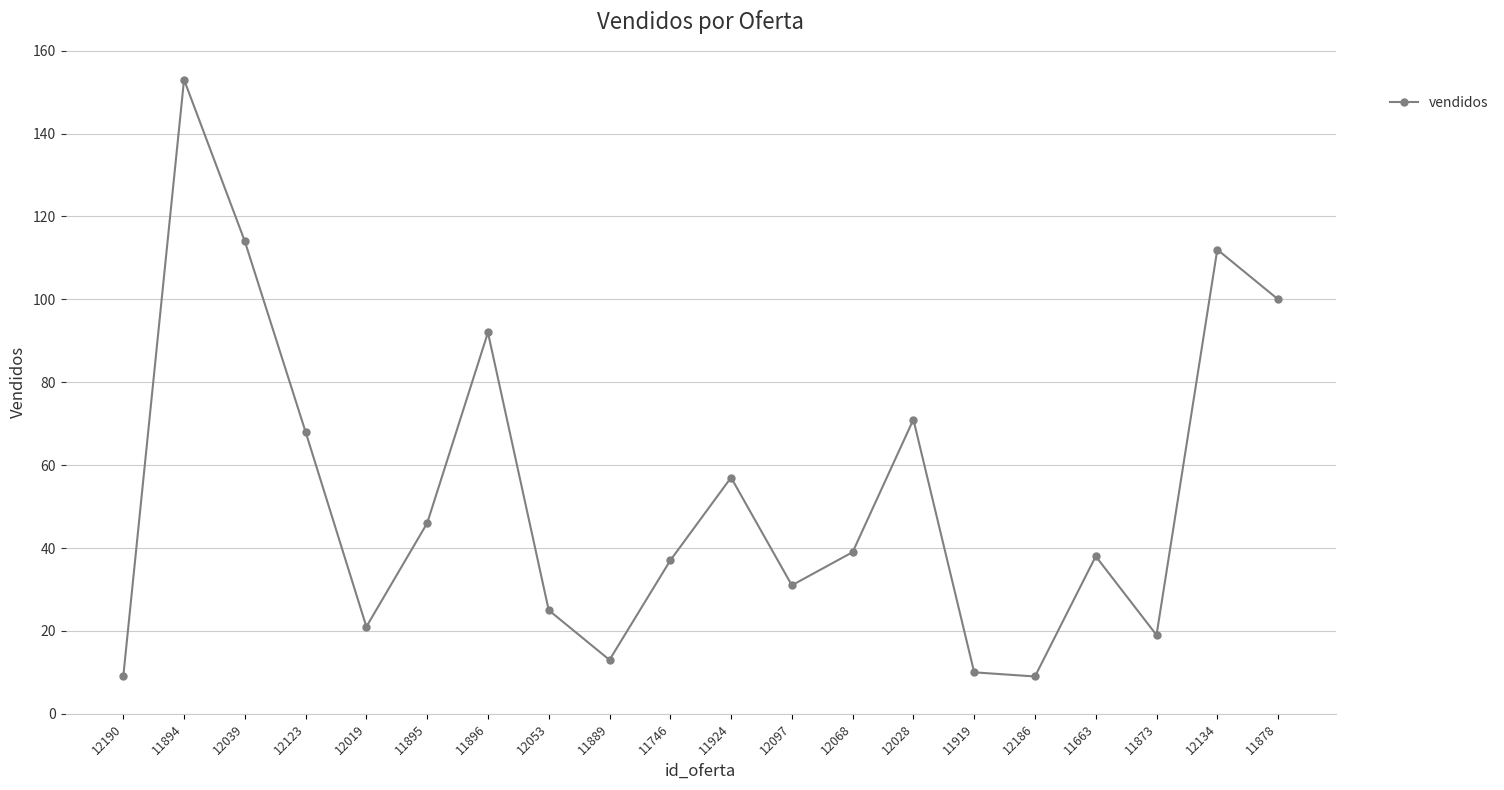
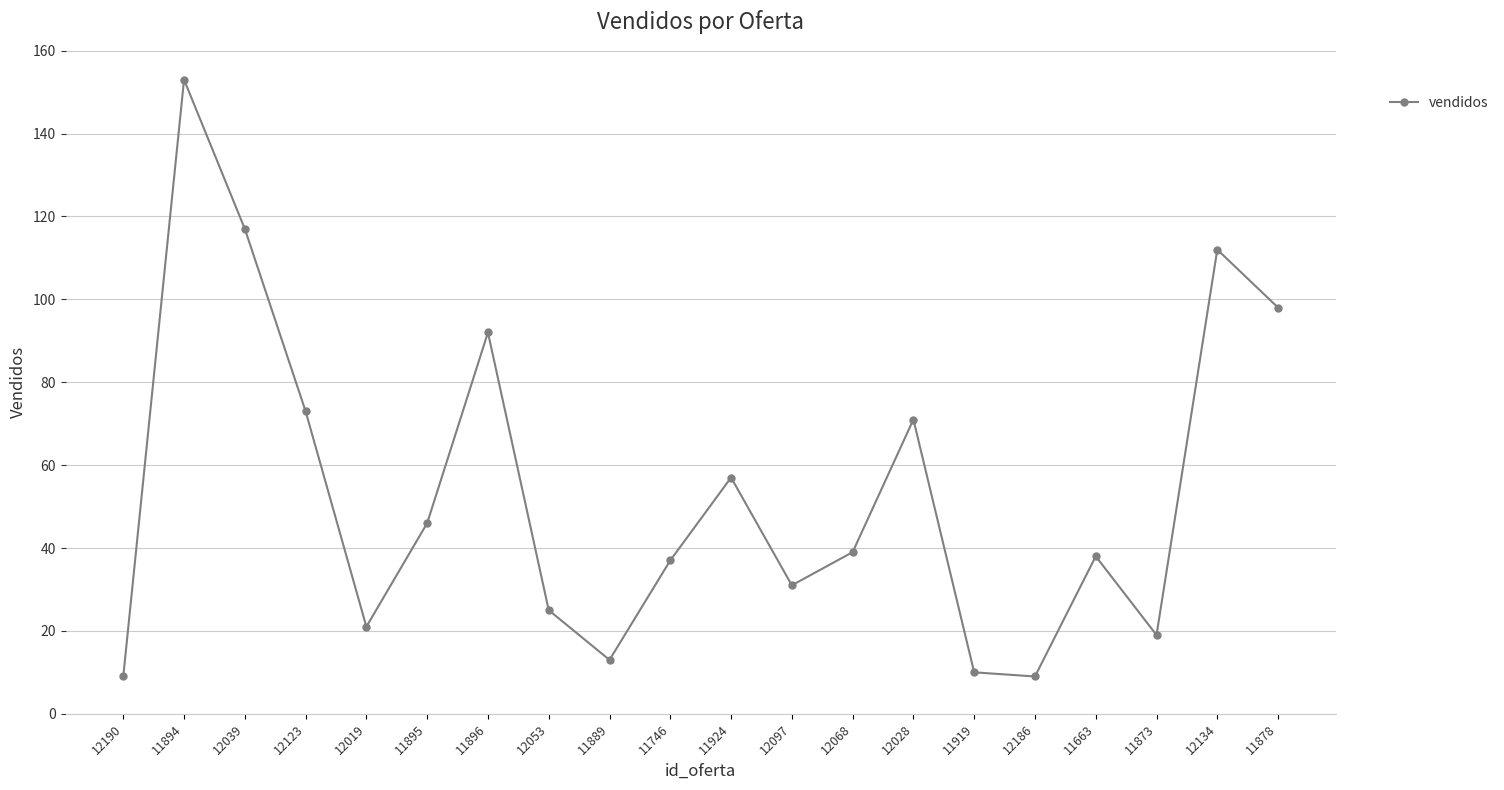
12039: 114 -> 117
12123: 68 -> 73
11878: 100 -> 98
